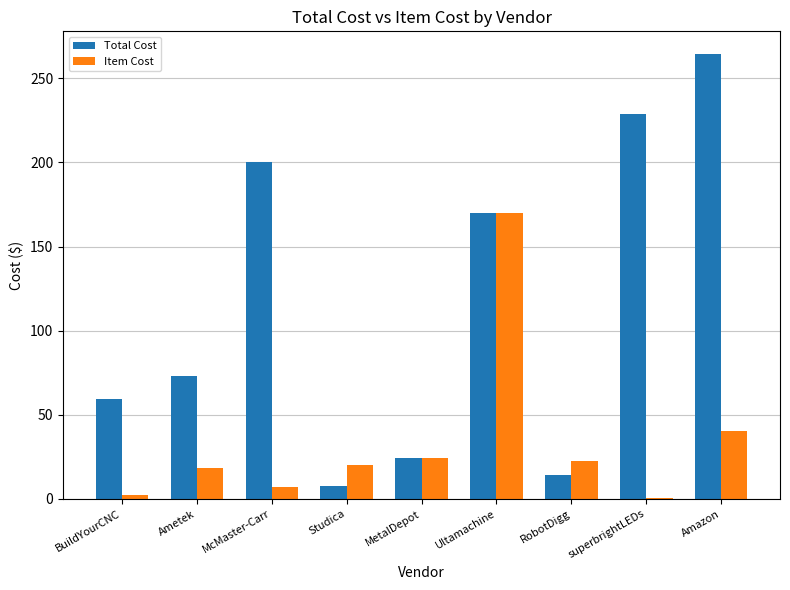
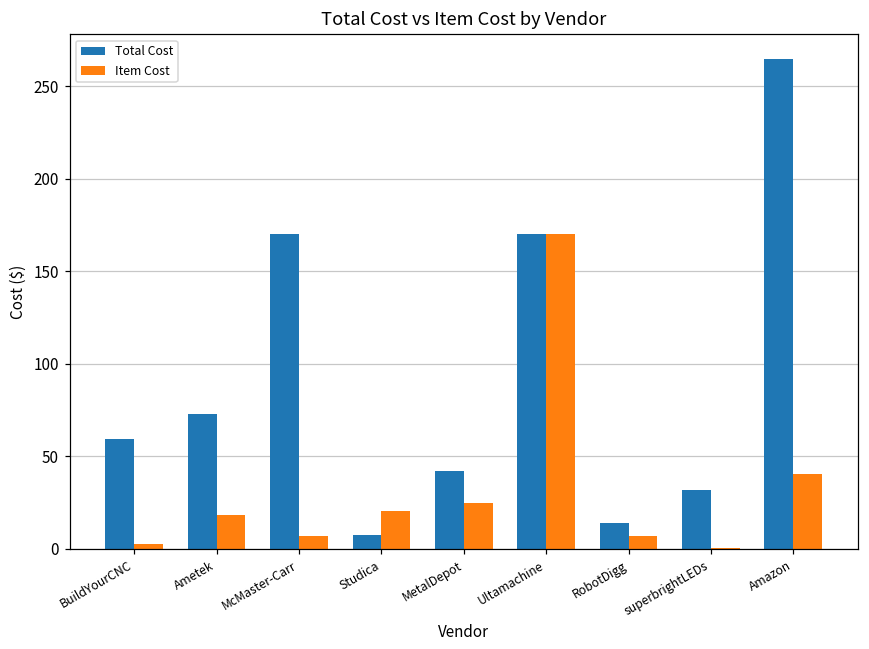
Total Cost, McMaster-Carr: 201 -> 170
Total Cost, MetalDepot: 25 -> 42
Item Cost, RobotDigg: 23 -> 7
Total Cost, superbrightLEDs: 229 -> 32
